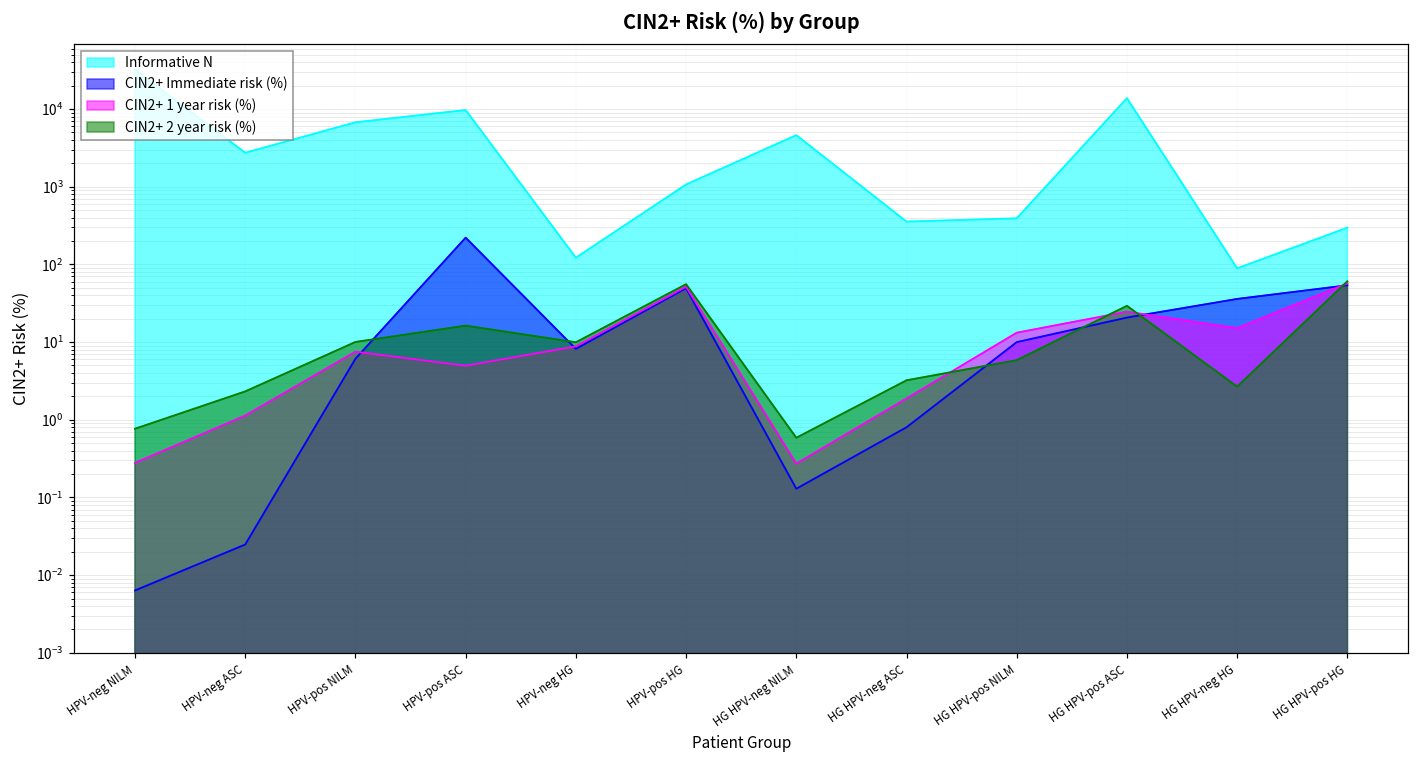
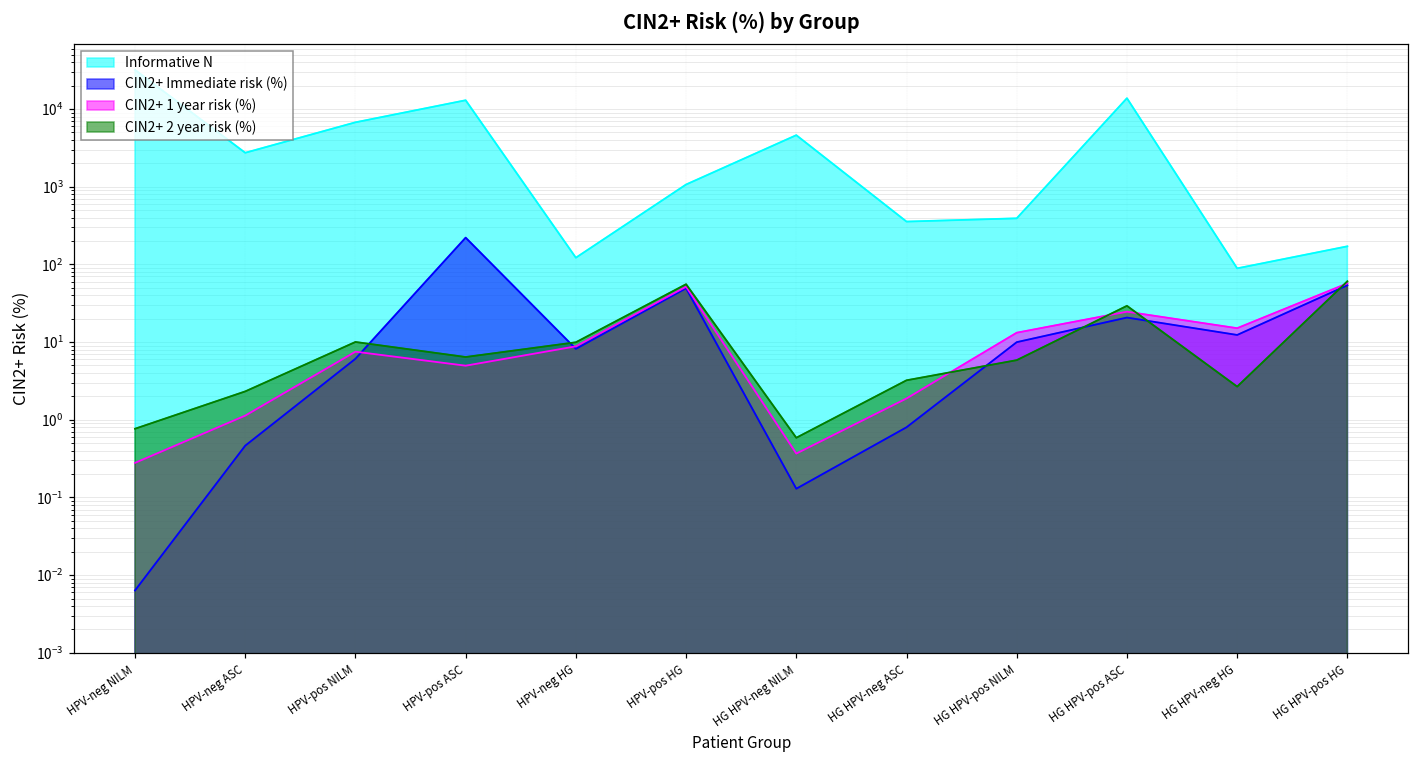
CIN2+ Immediate risk (%), HPV-neg ASC: 0.025 -> 0.5
Informative N, HPV-pos ASC: 10000 -> 13000
CIN2+ 2 year risk (%), HPV-pos ASC: 16 -> 6
CIN2+ 1 year risk (%), HG HPV-neg NILM: 0.27 -> 0.4
CIN2+ Immediate risk (%), HG HPV-neg HG: 40 -> 12
Informative N, HG HPV-pos HG: 300 -> 170
